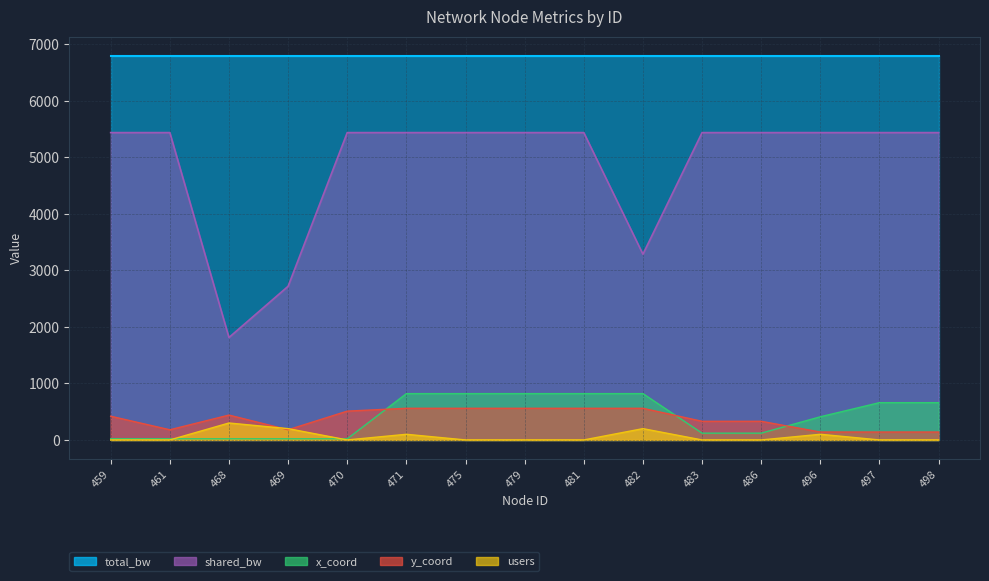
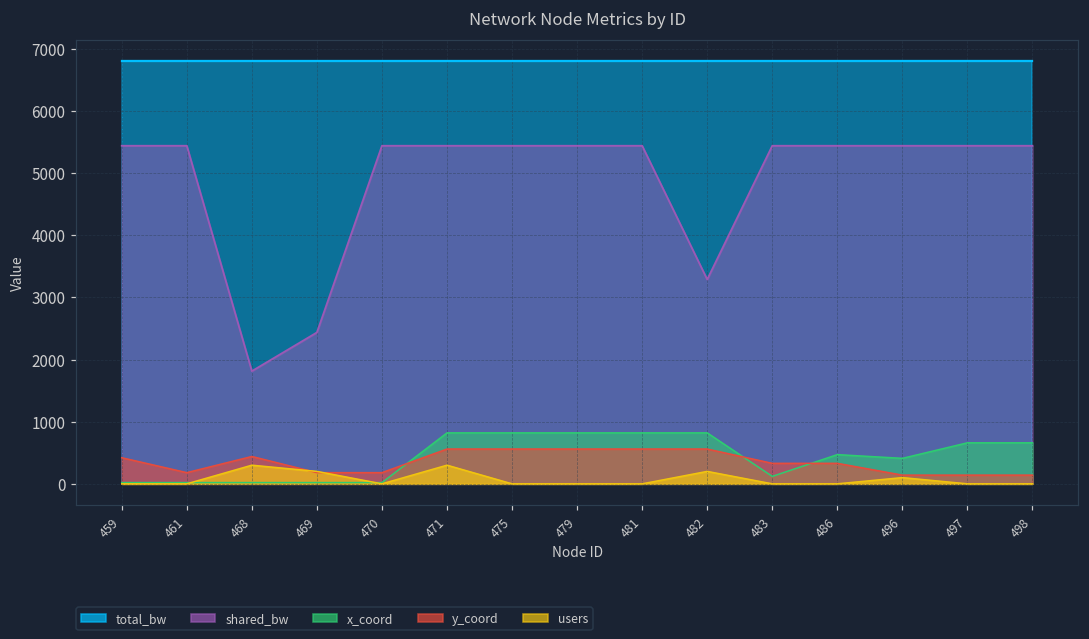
shared_bw, 469: 2700 -> 2400
y_coord, 470: 500 -> 200
users, 471: 100 -> 300
x_coord, 486: 100 -> 500
